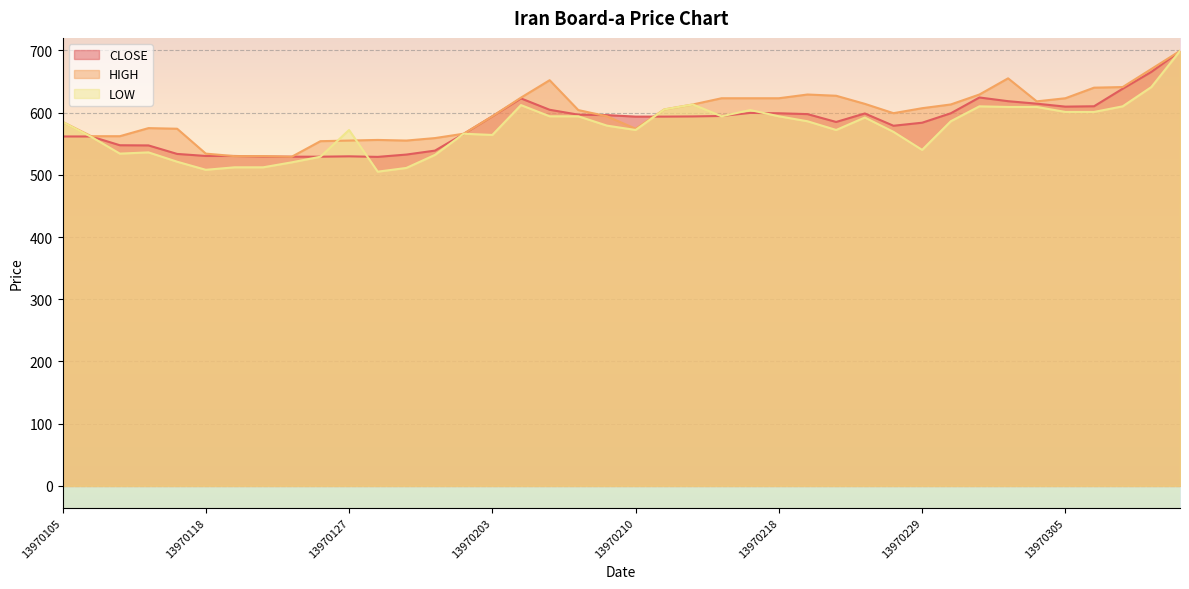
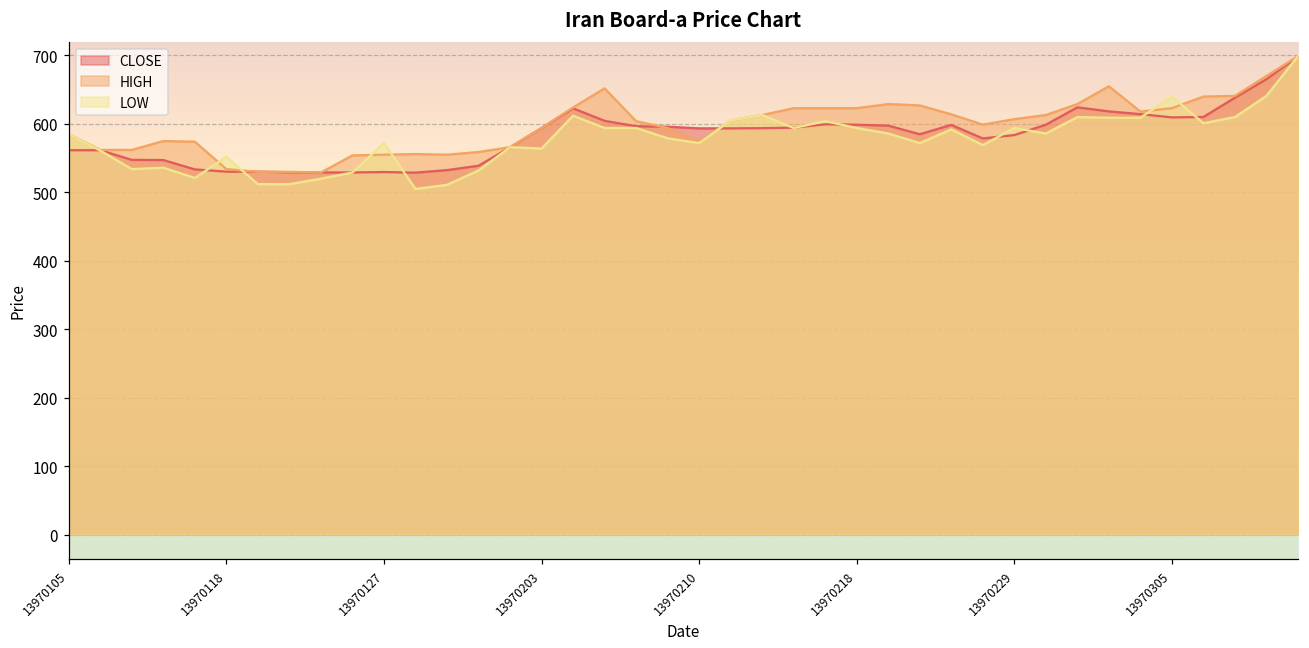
LOW, 13970118: 510 -> 550
LOW, 13970229: 540 -> 590
LOW, 13970305: 600 -> 640
